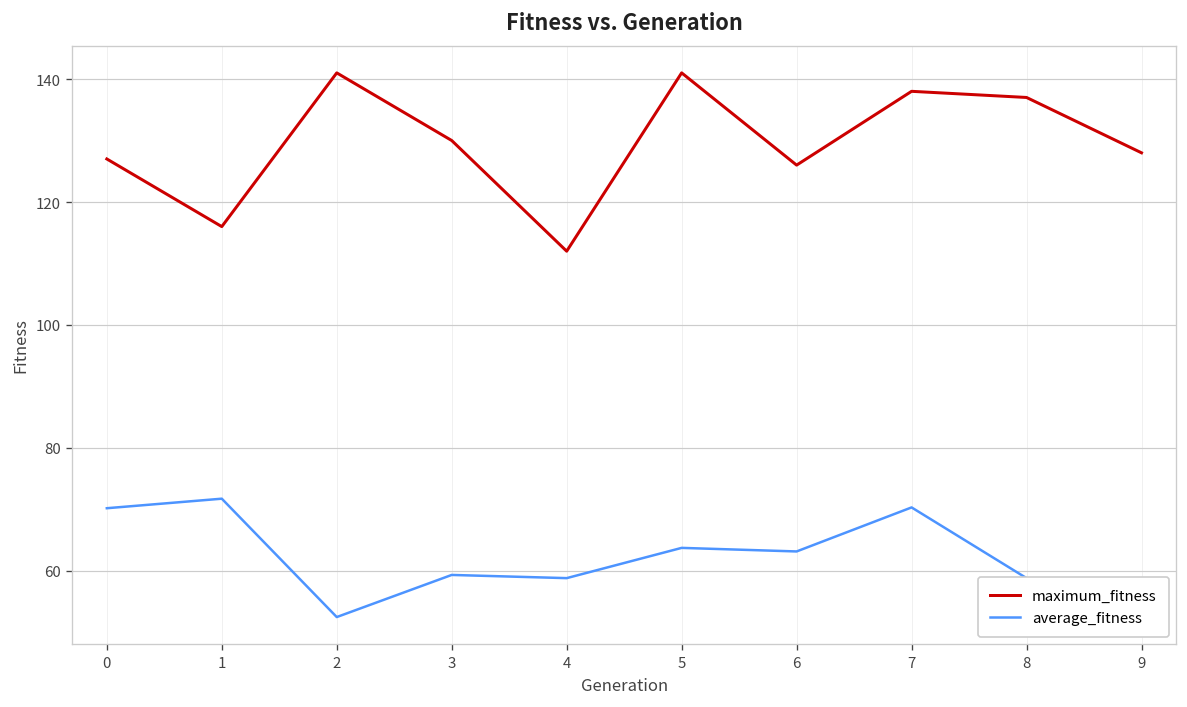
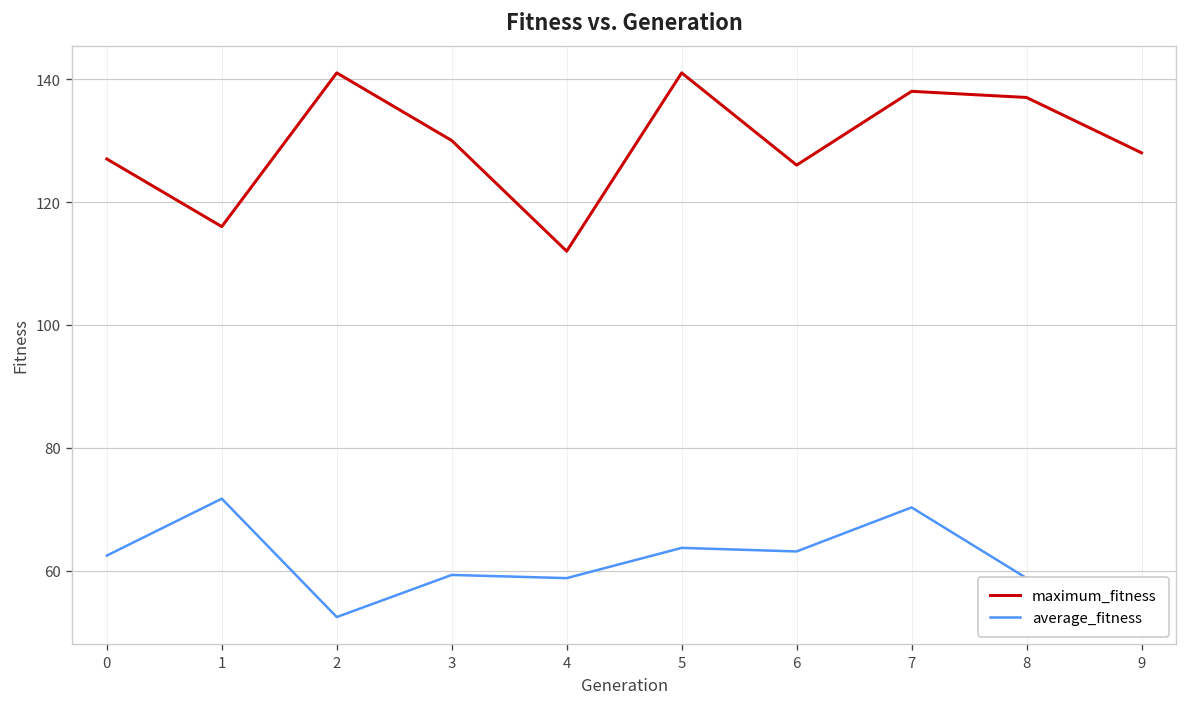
average_fitness, 0: 70 -> 63
